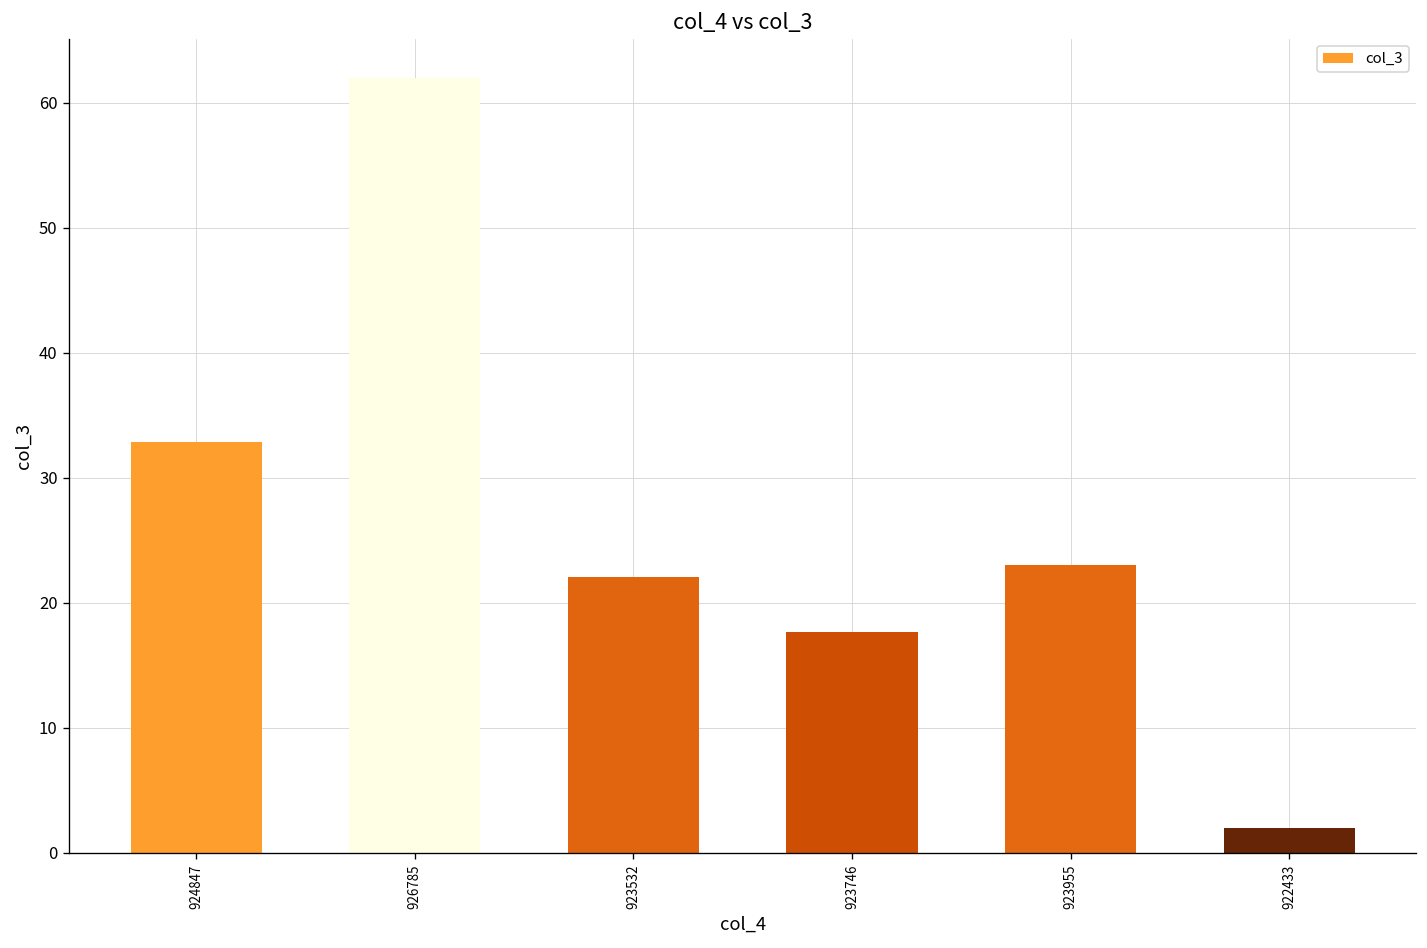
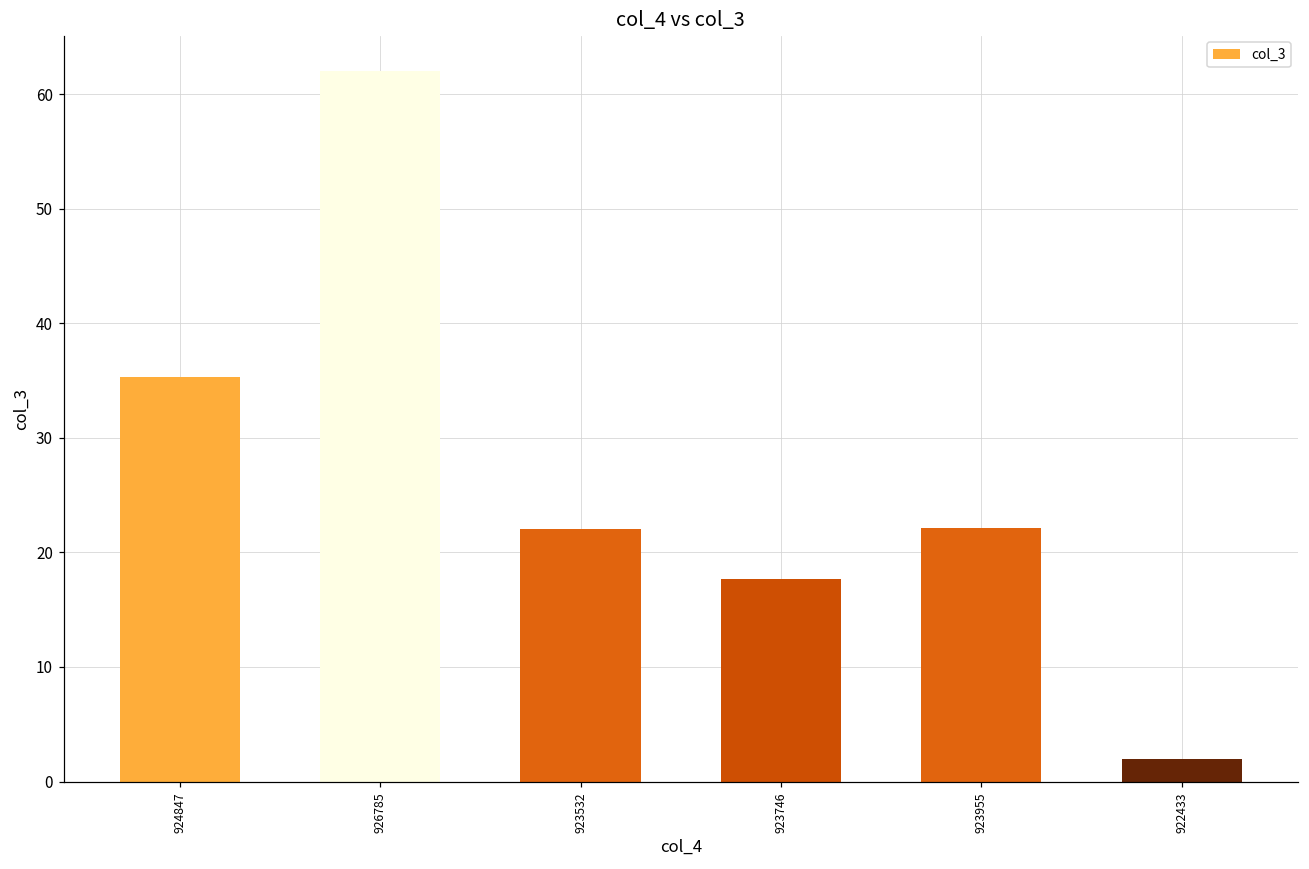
924847: 32.9 -> 35.3
923955: 23.0 -> 22.1
